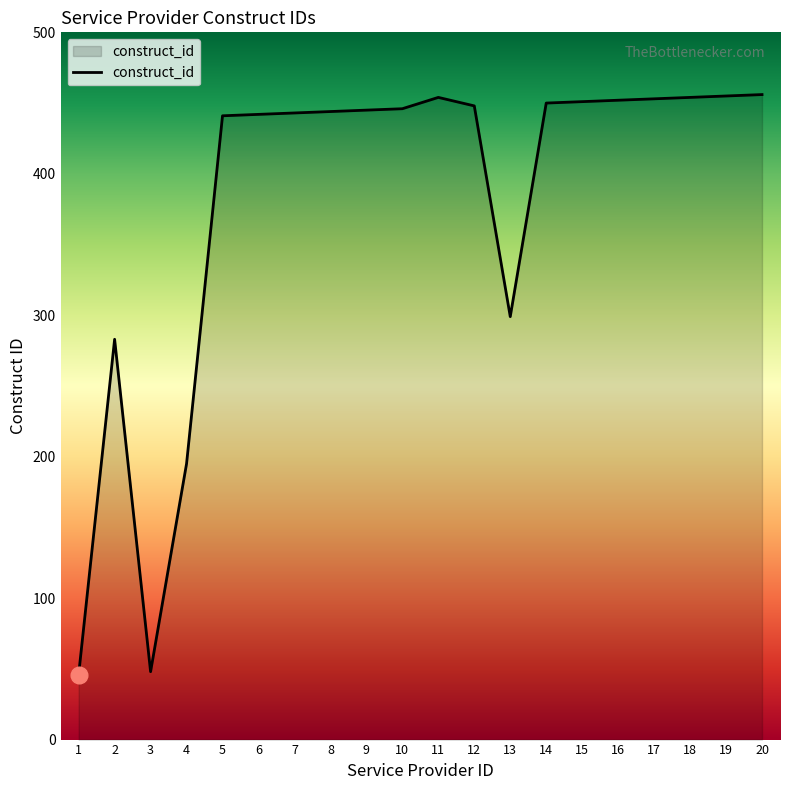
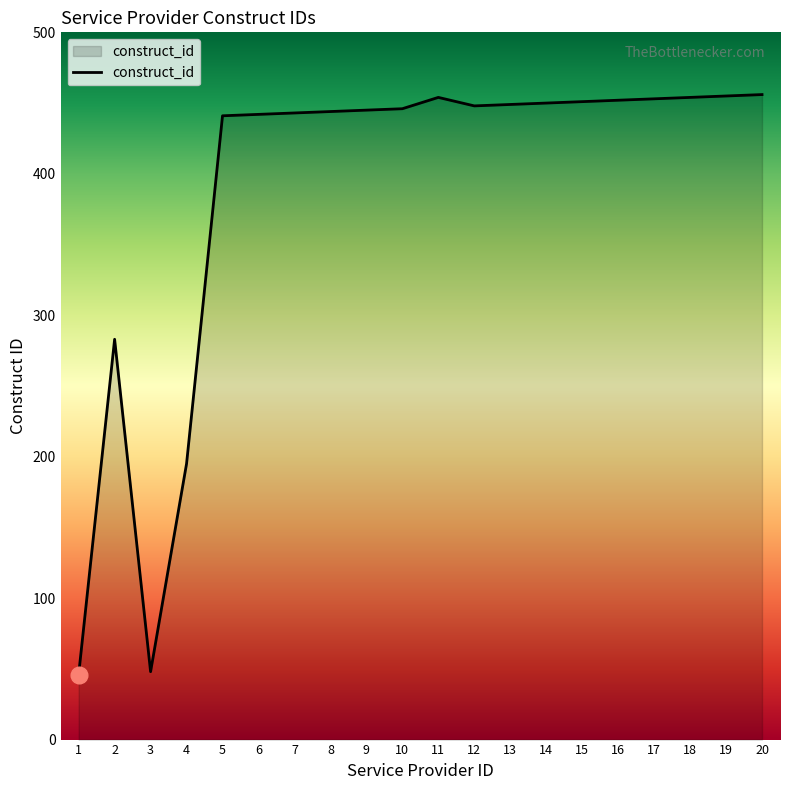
construct_id, 13: 299 -> 449
